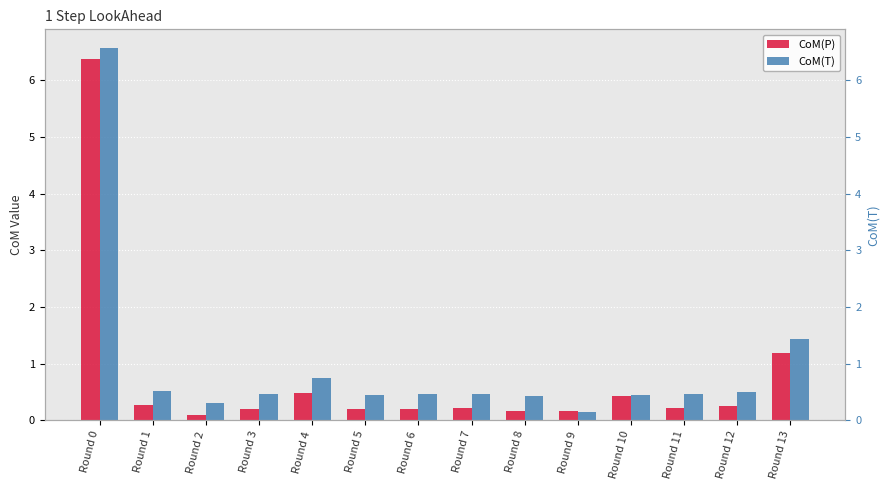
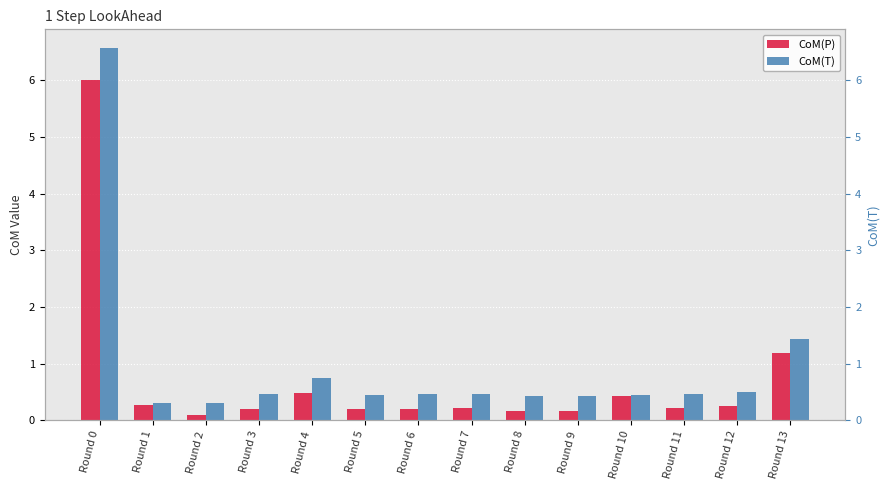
CoM(P), Round 0: 6.4 -> 6.0
CoM(T), Round 1: 0.5 -> 0.3
CoM(T), Round 9: 0.1 -> 0.4
